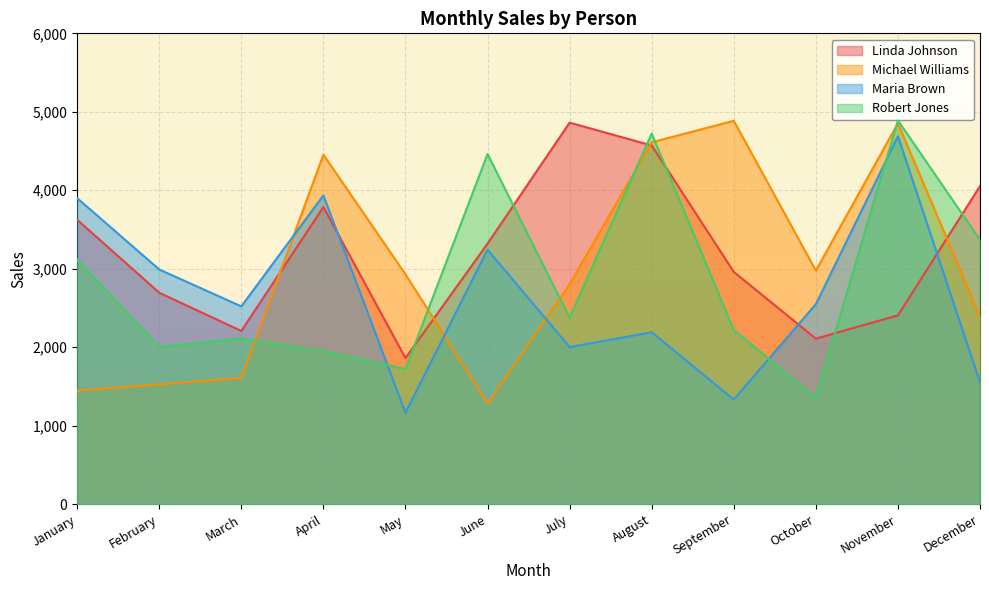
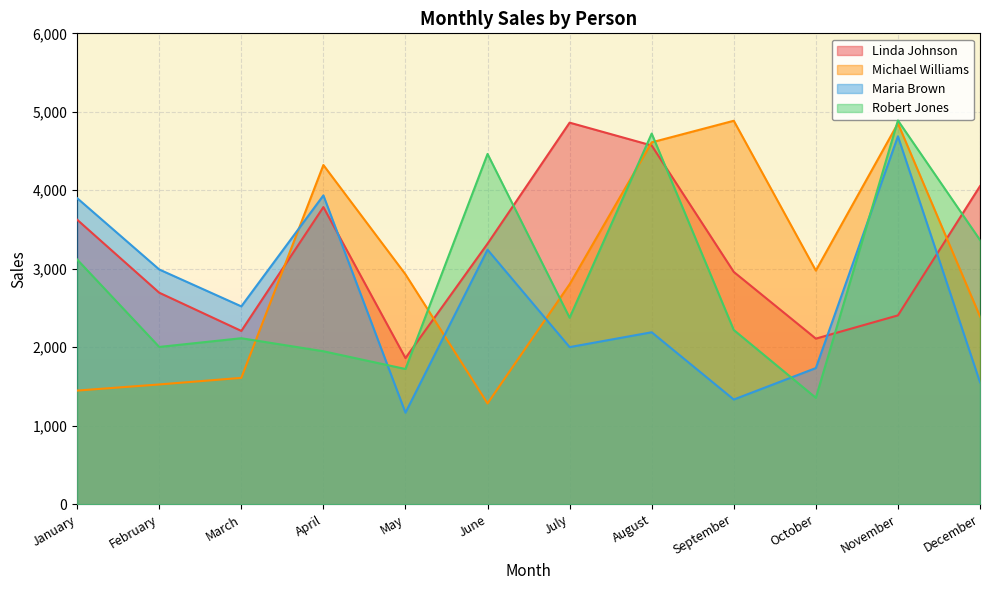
Michael Williams, April: 4,500 -> 4,300
Maria Brown, October: 2,500 -> 1,700
